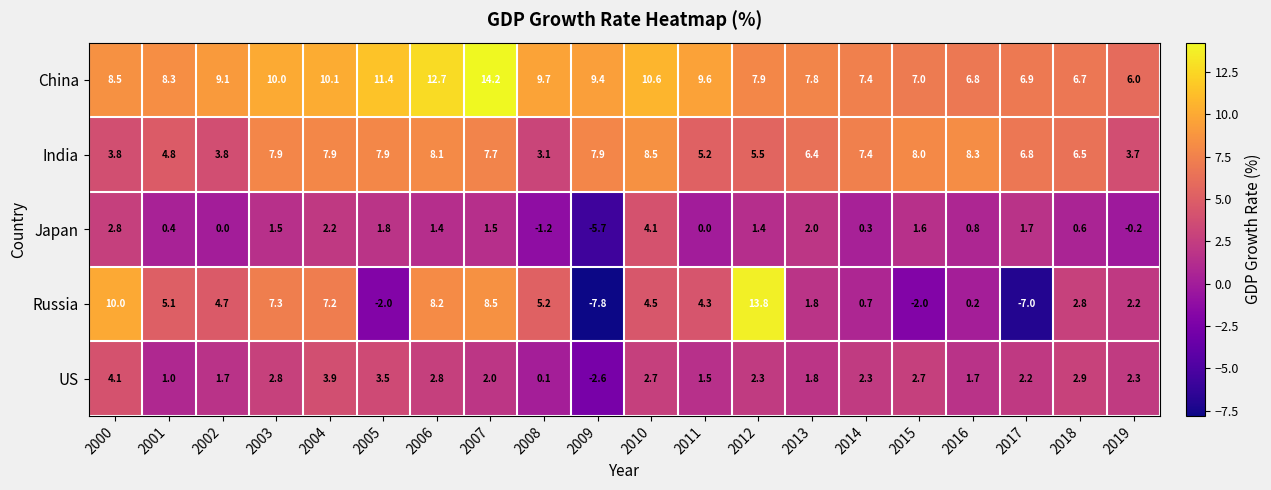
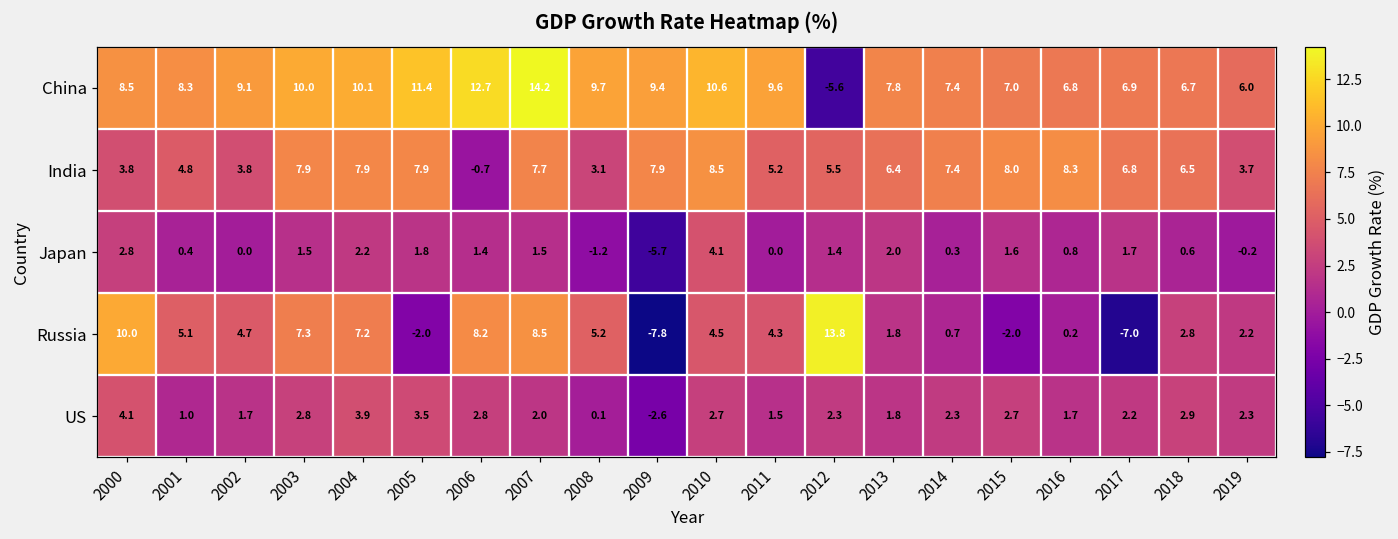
China, 2012: 7.9 -> -5.6
India, 2006: 8.1 -> -0.7
